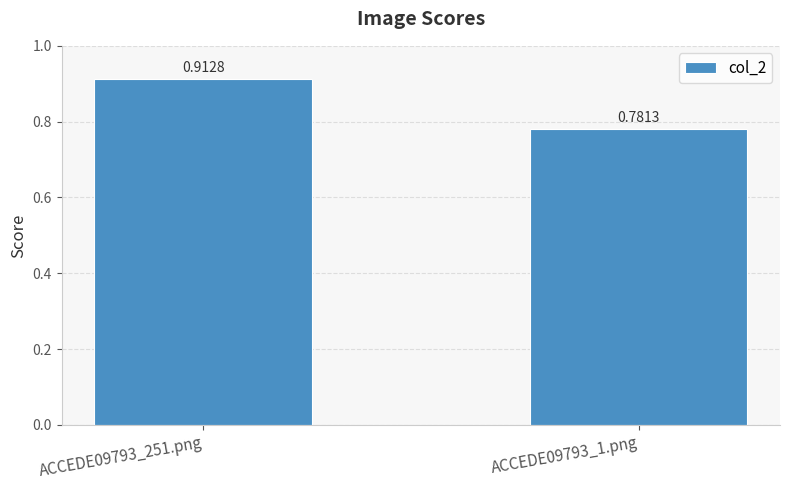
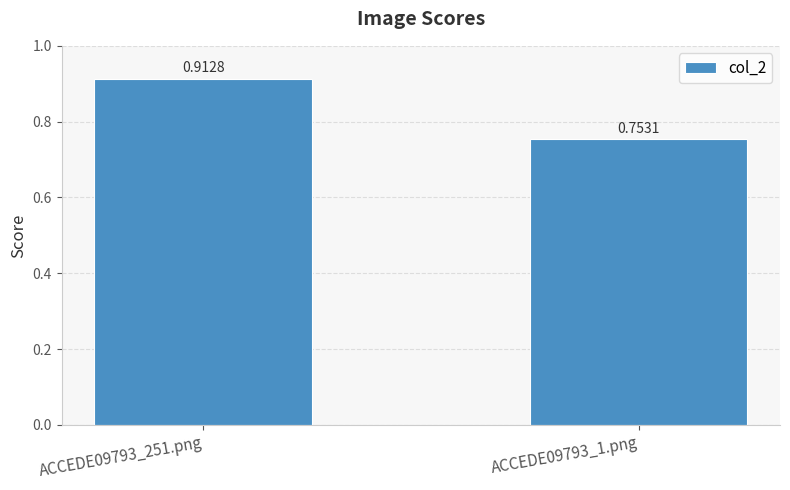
ACCEDE09793_1.png: 0.7813 -> 0.7531
